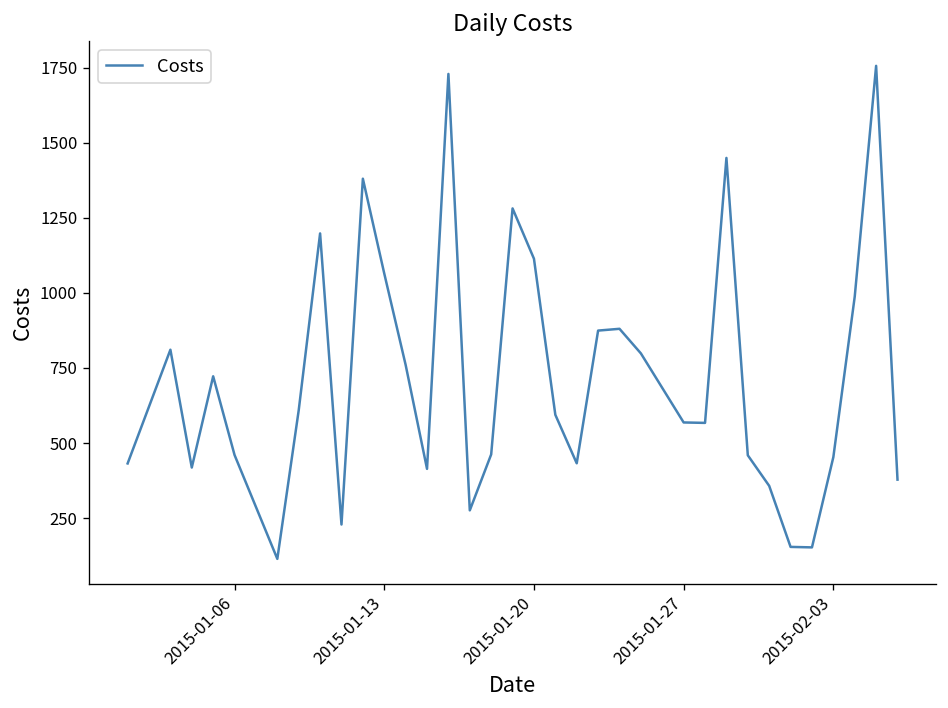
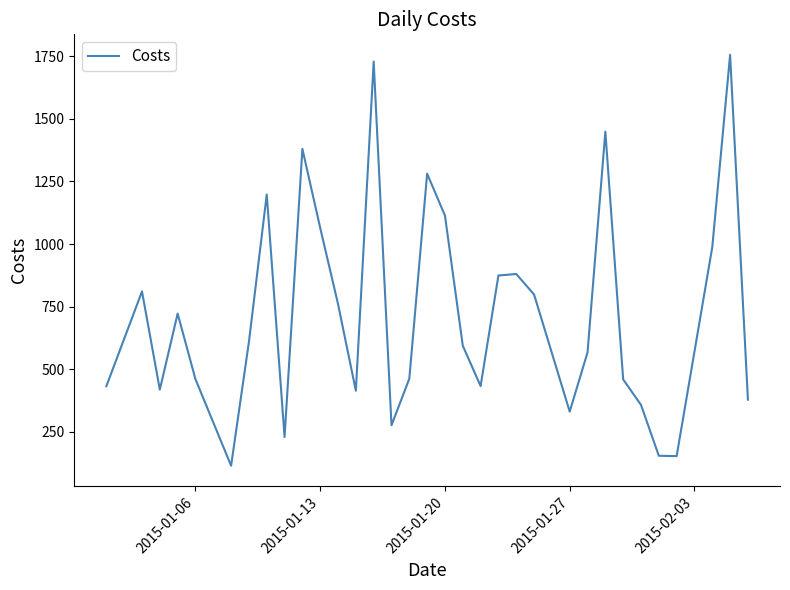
2015-01-27: 570 -> 330
2015-02-03: 450 -> 570
